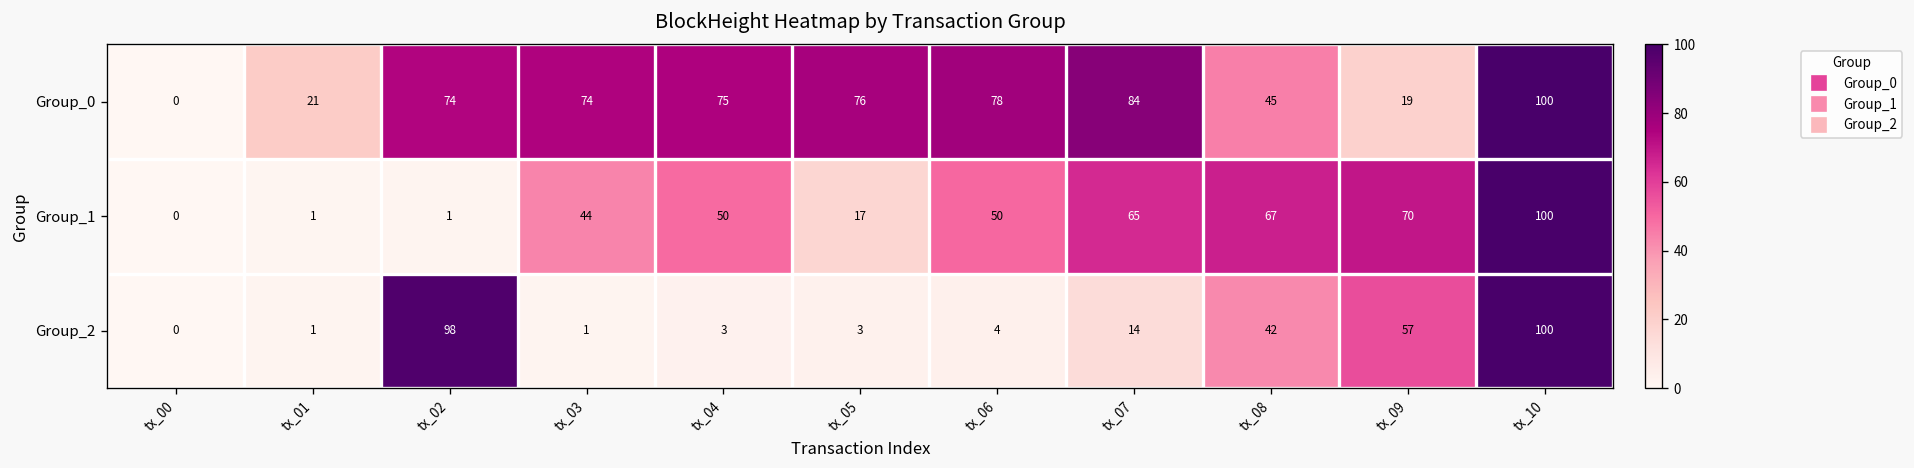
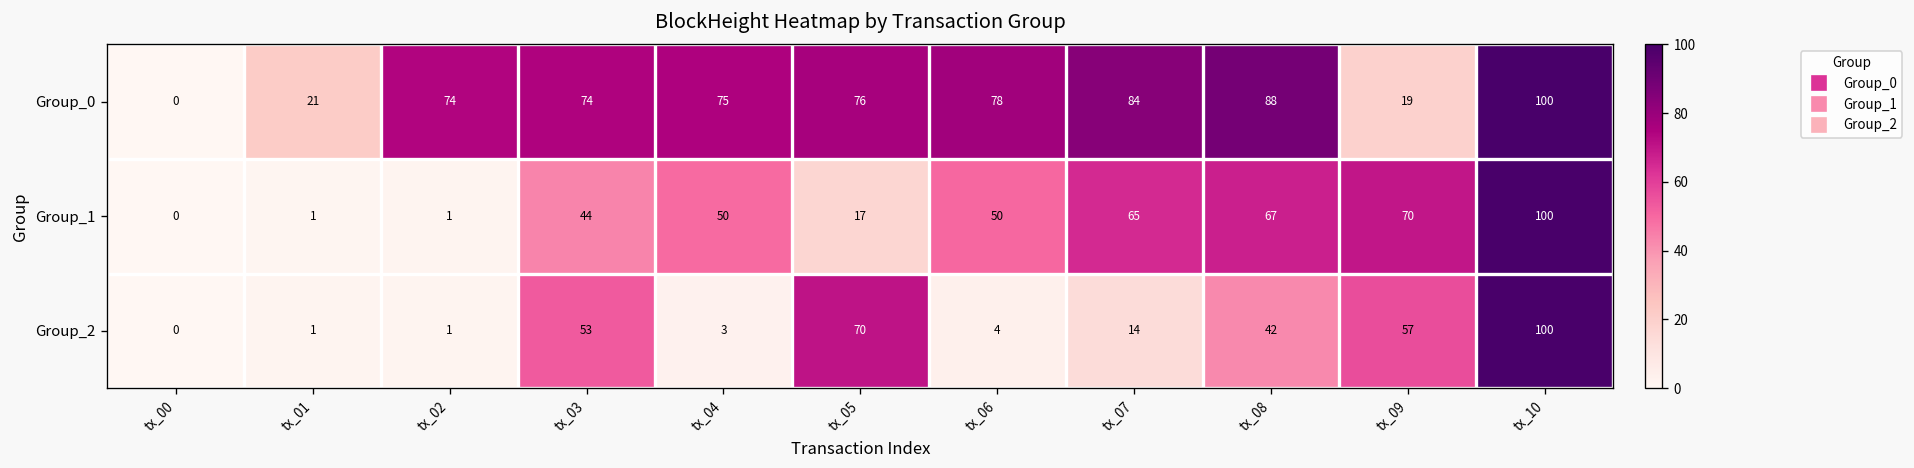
Group_0, tx_08: 45 -> 88
Group_2, tx_02: 98 -> 1
Group_2, tx_03: 1 -> 53
Group_2, tx_05: 3 -> 70
